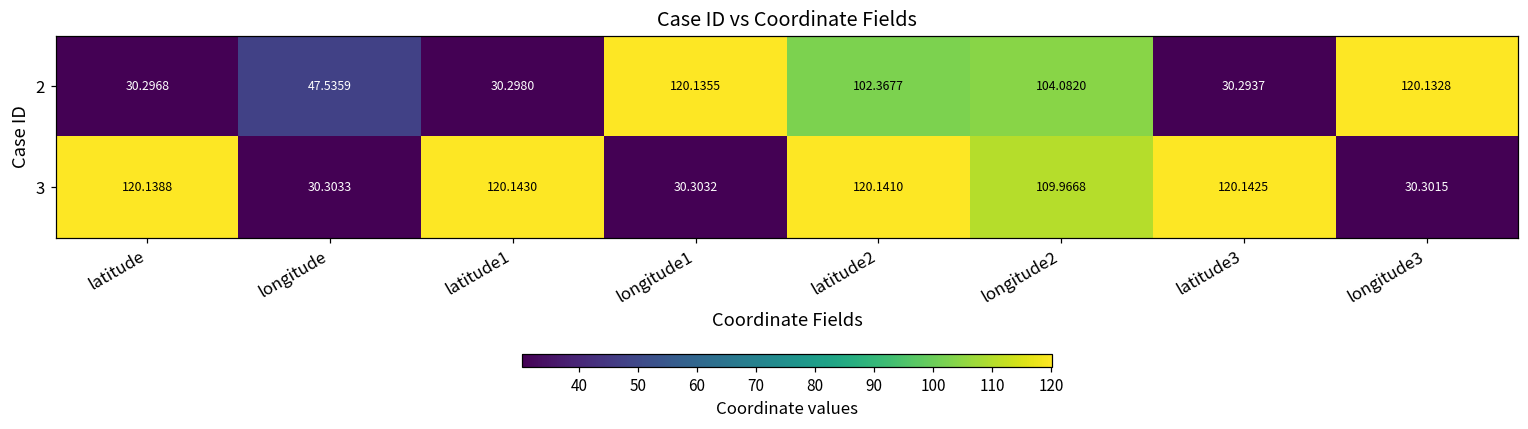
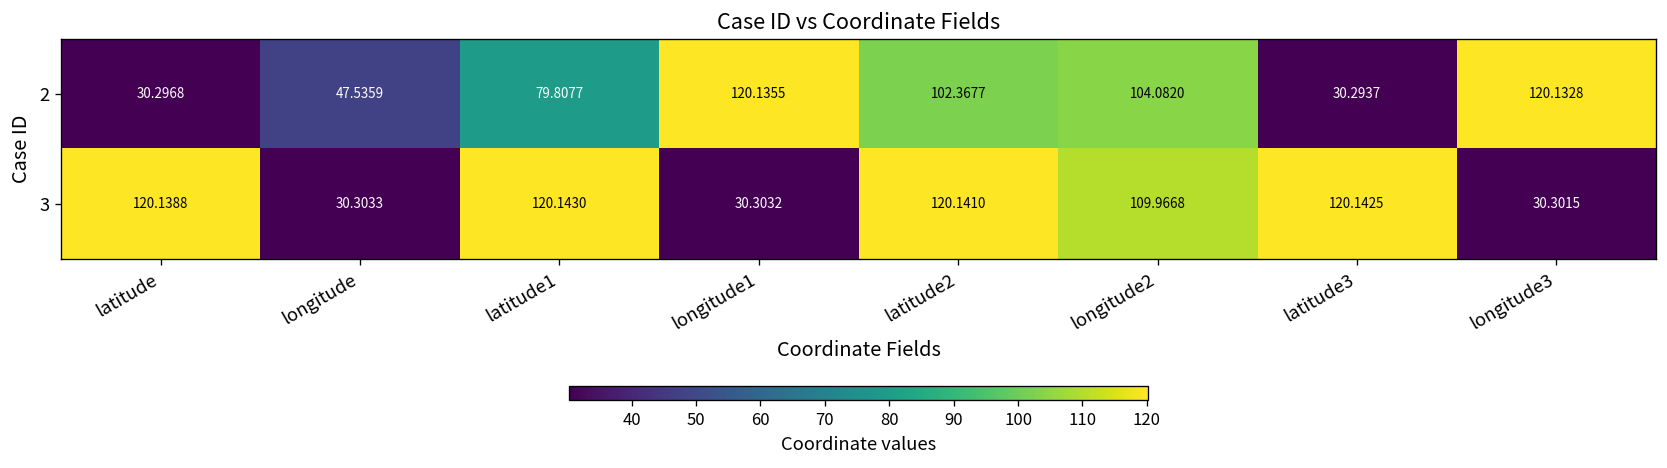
2, latitude1: 30.2980 -> 79.8077
